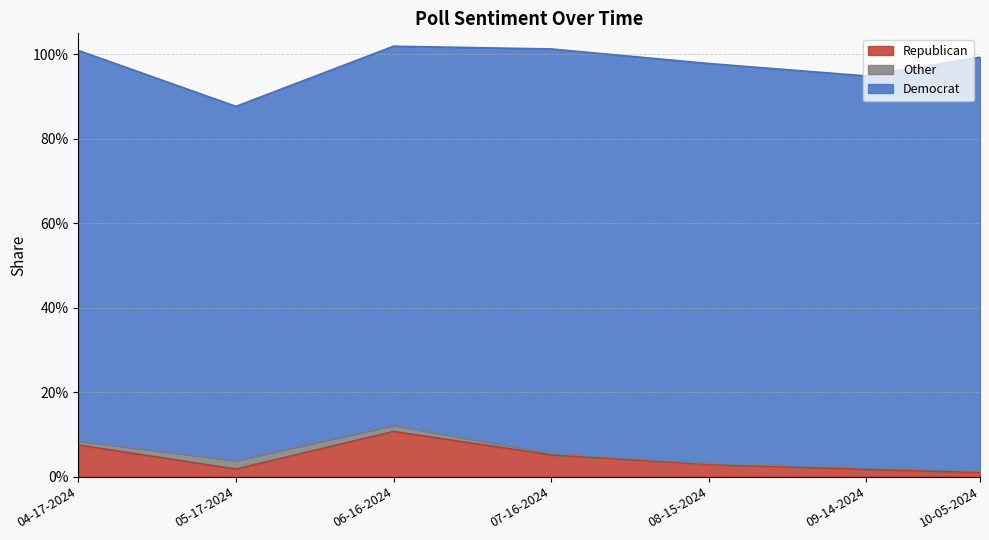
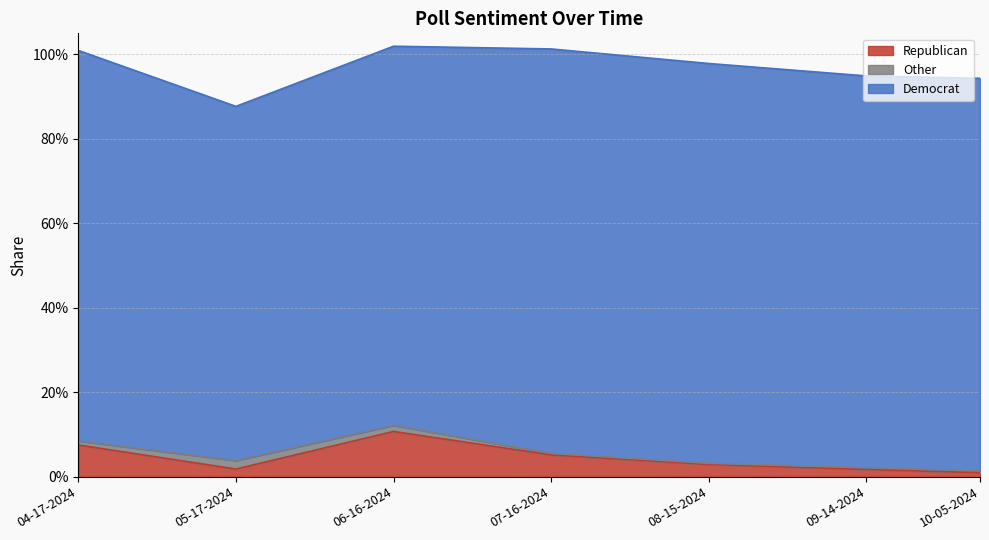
Democrat, 10-05-2024: 98% -> 93%
